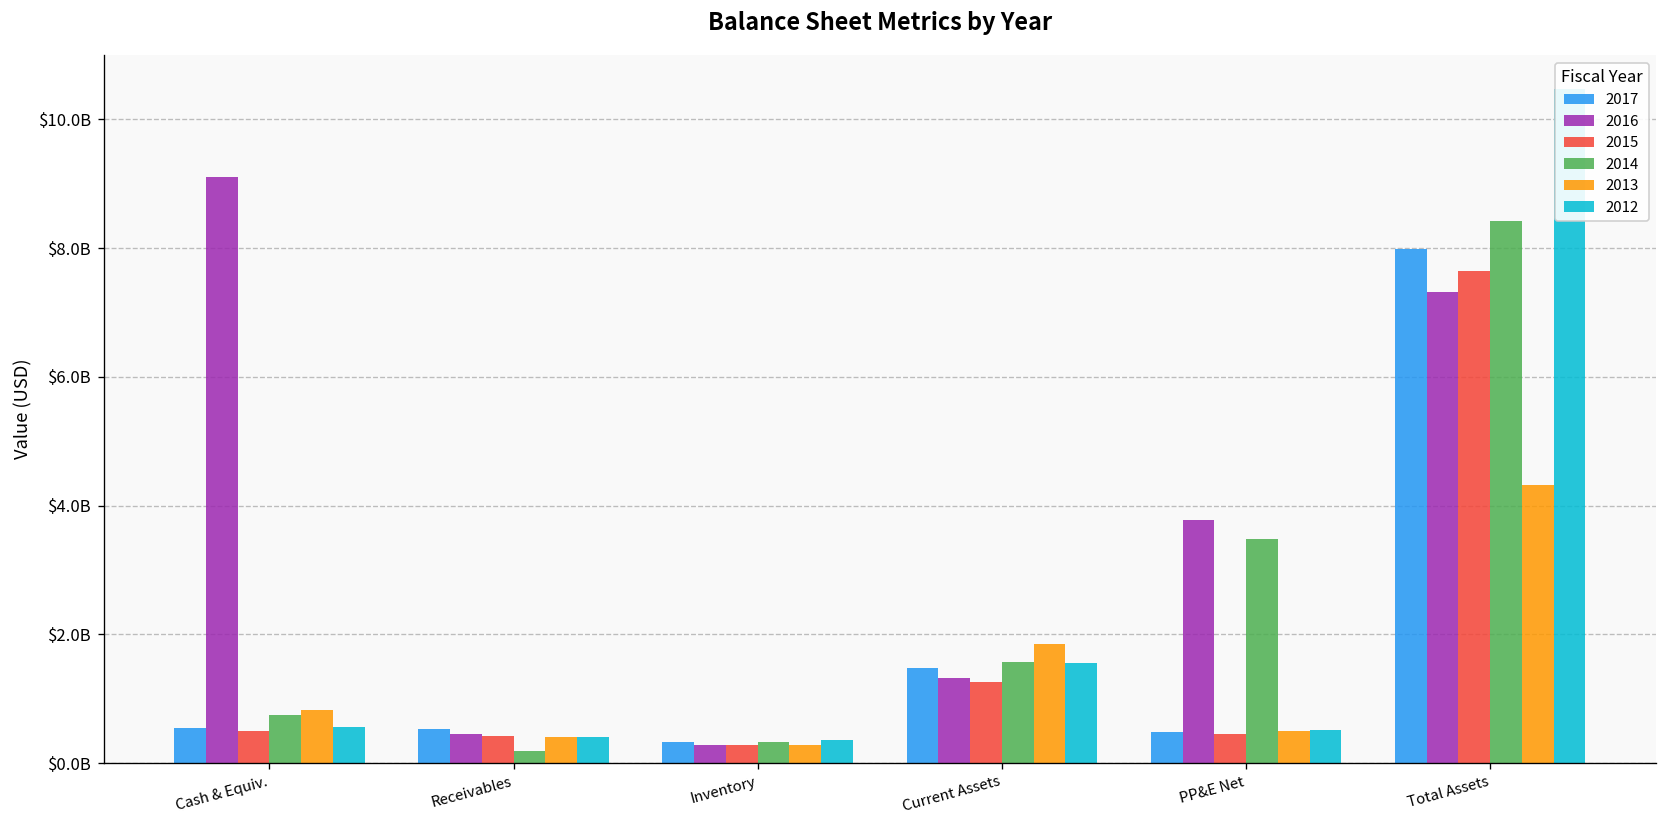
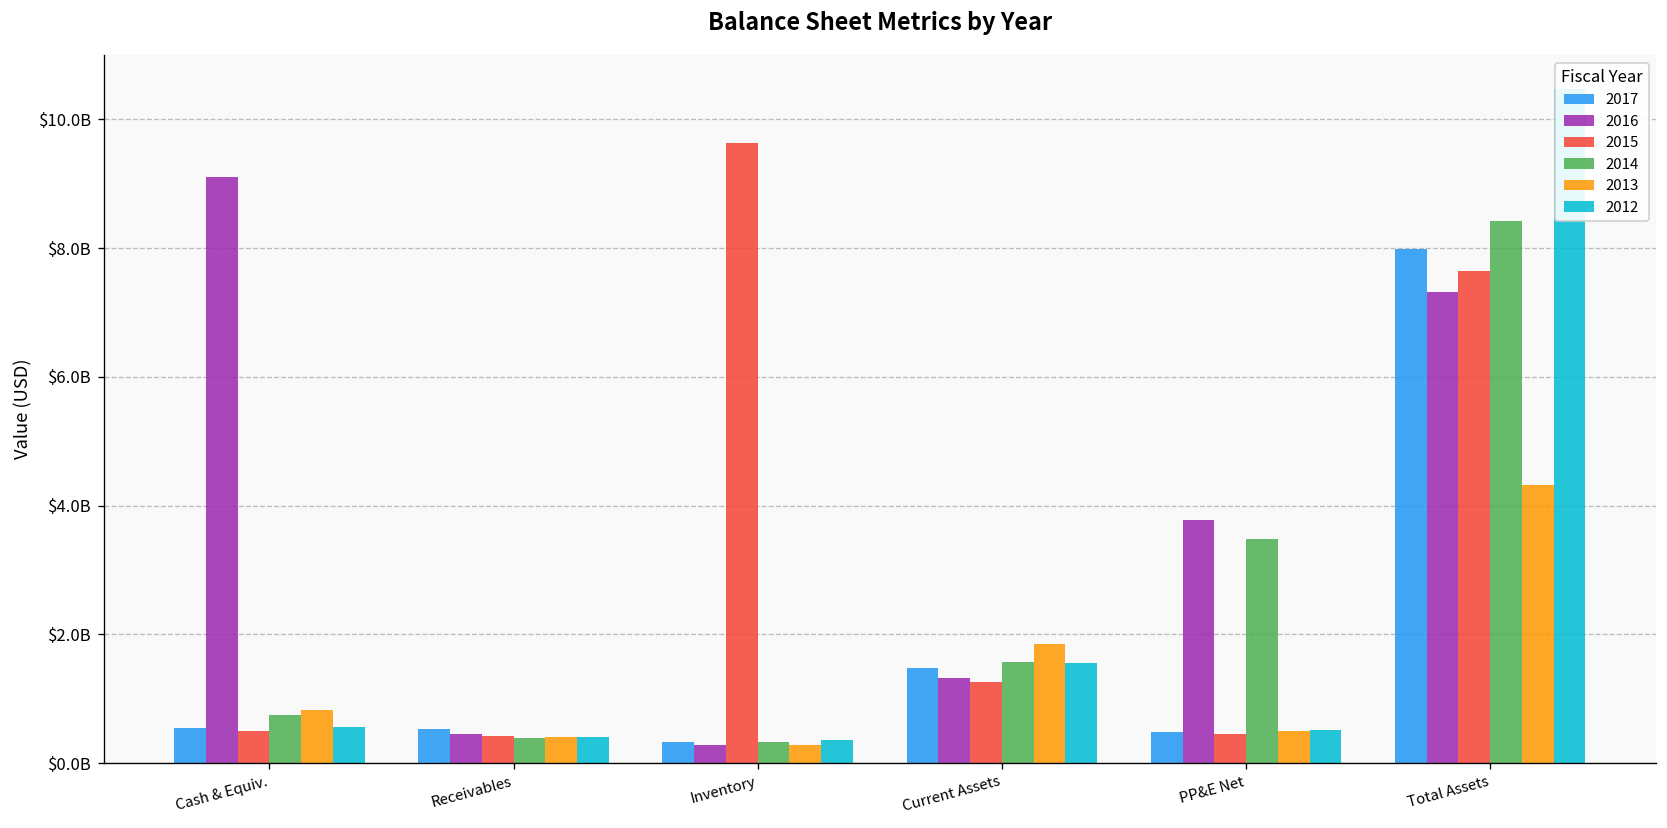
2014, Receivables: $200000000 -> $400000000
2015, Inventory: $300000000 -> $9600000000
